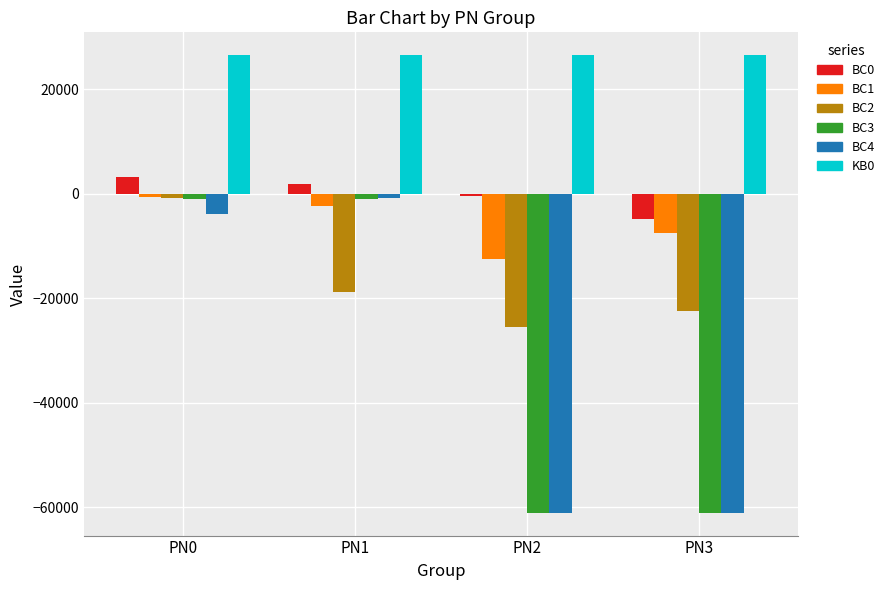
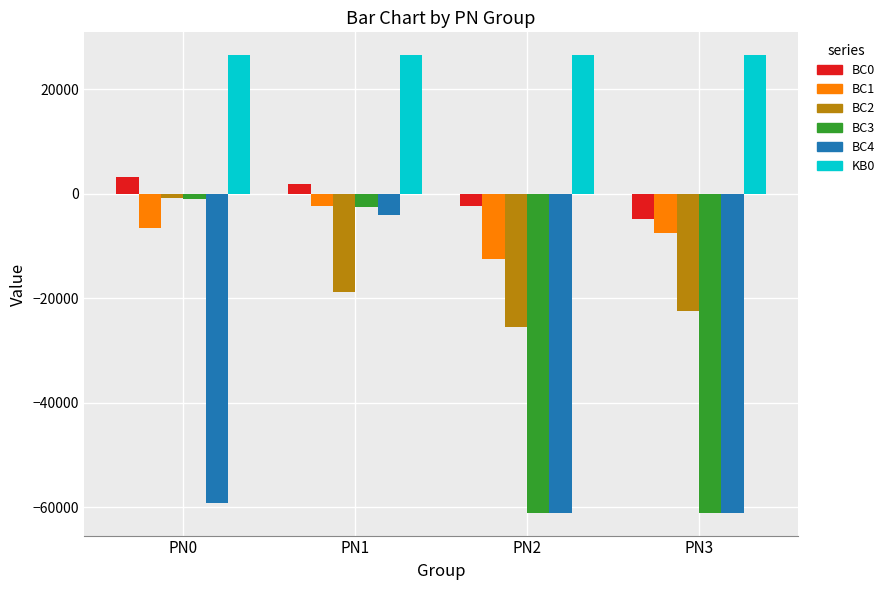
BC1, PN0: -1000 -> -7000
BC4, PN0: -4000 -> -59000
BC3, PN1: -1000 -> -3000
BC4, PN1: -1000 -> -4000
BC0, PN2: 0 -> -2000
